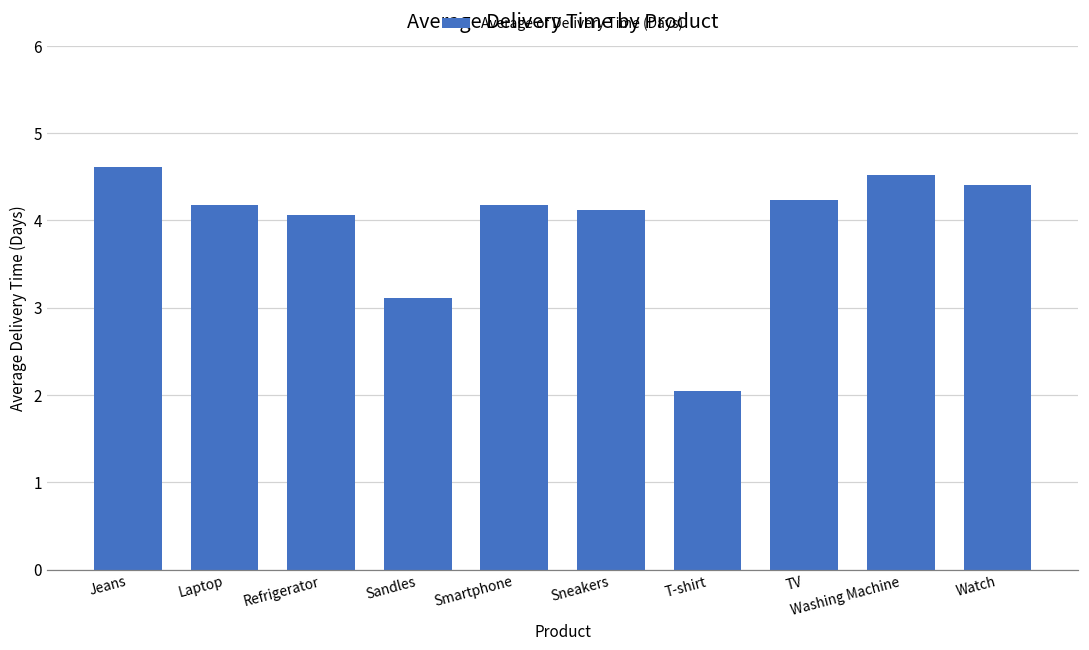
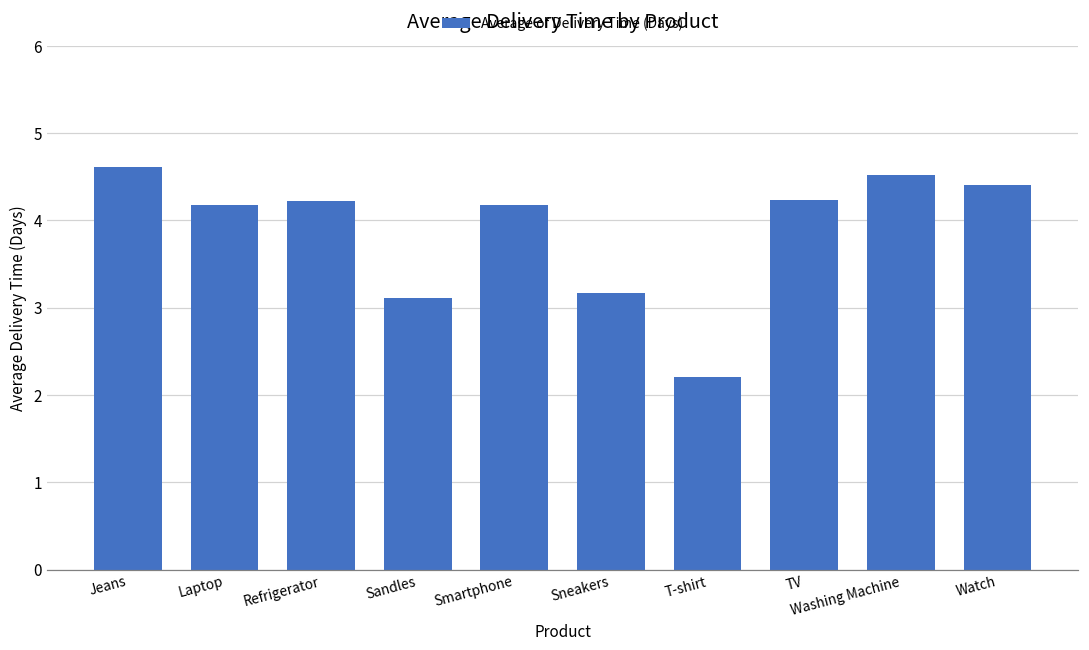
Refrigerator: 4.1 -> 4.2
Sneakers: 4.1 -> 3.2
T-shirt: 2.0 -> 2.2
